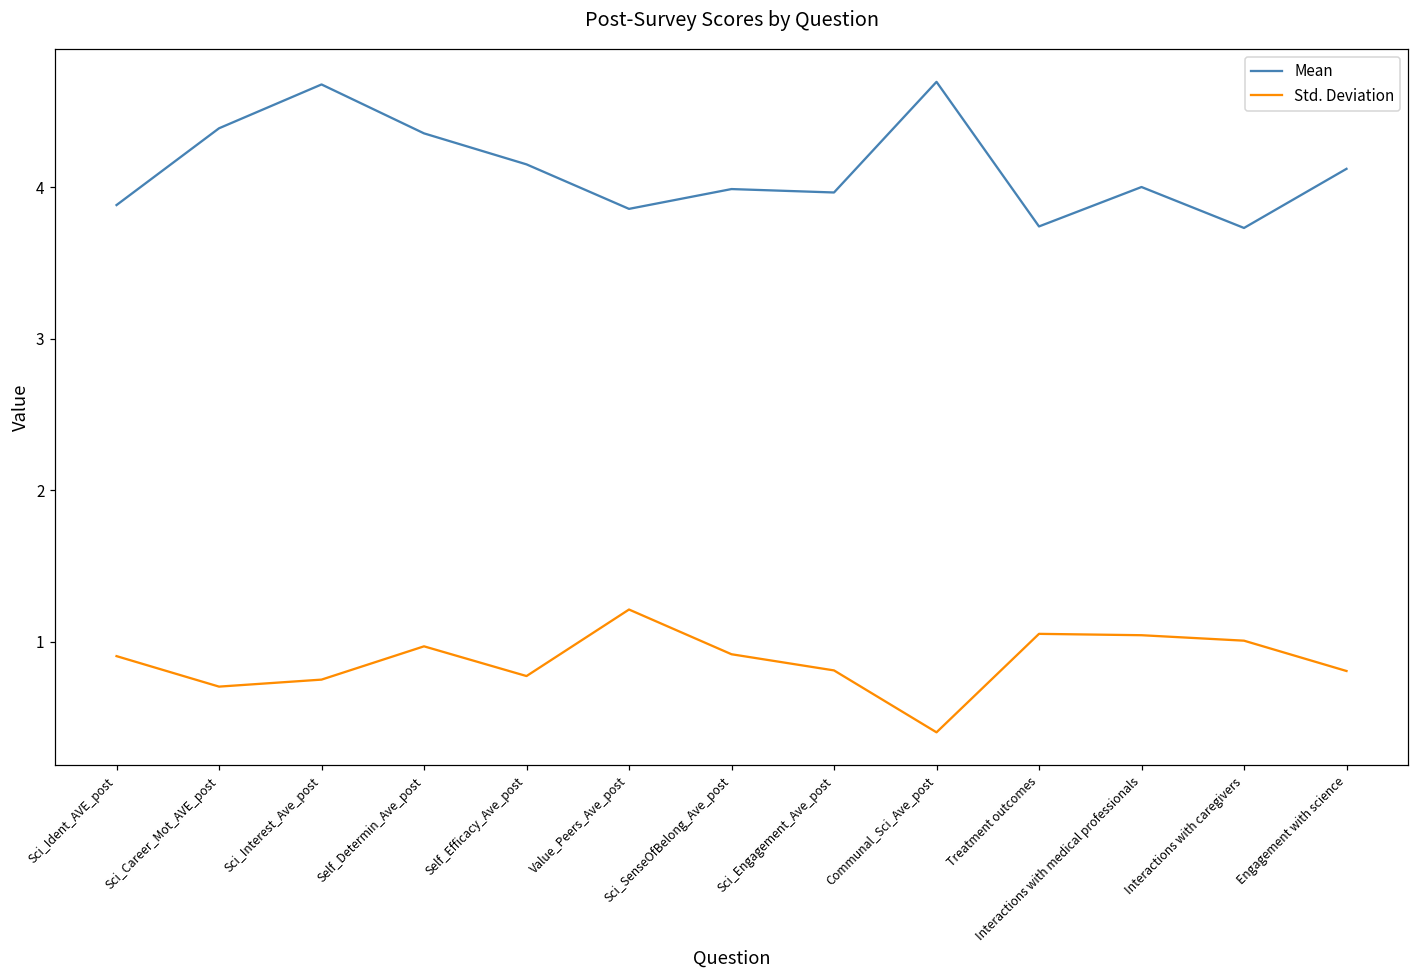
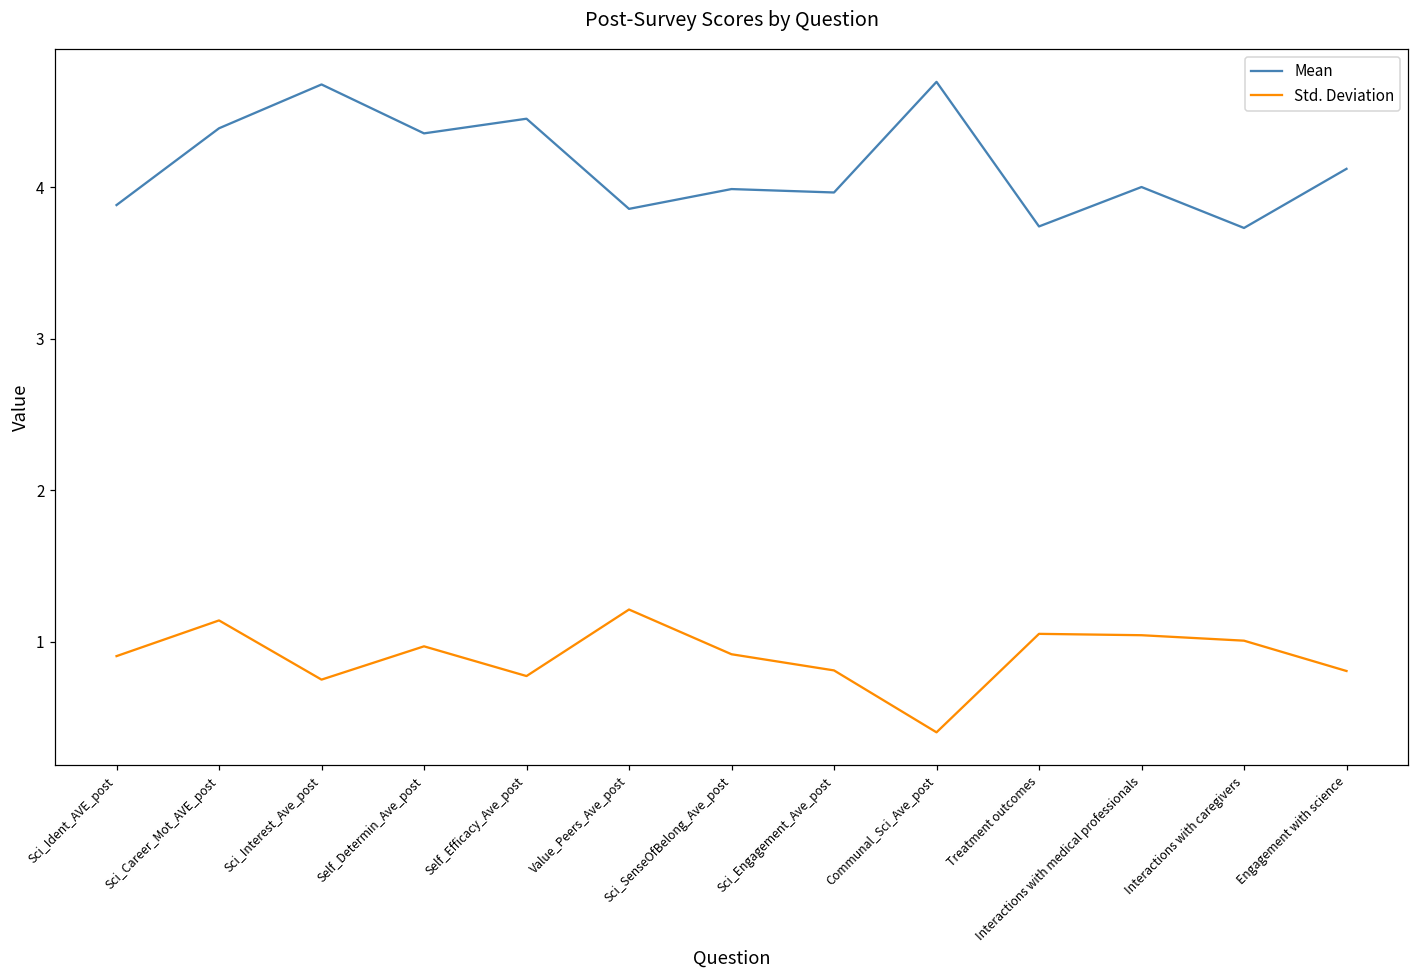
Std. Deviation, Sci_Career_Mot_AVE_post: 0.70 -> 1.14
Mean, Self_Efficacy_Ave_post: 4.15 -> 4.45
